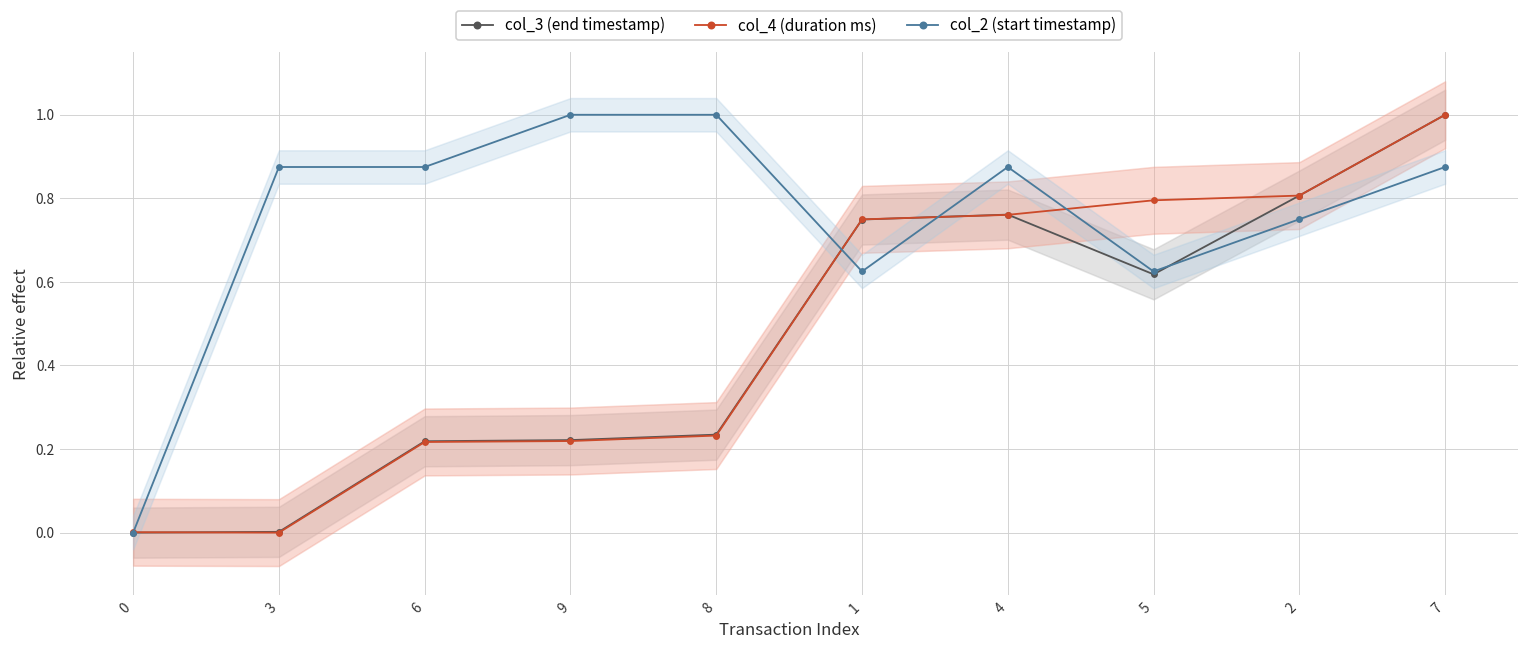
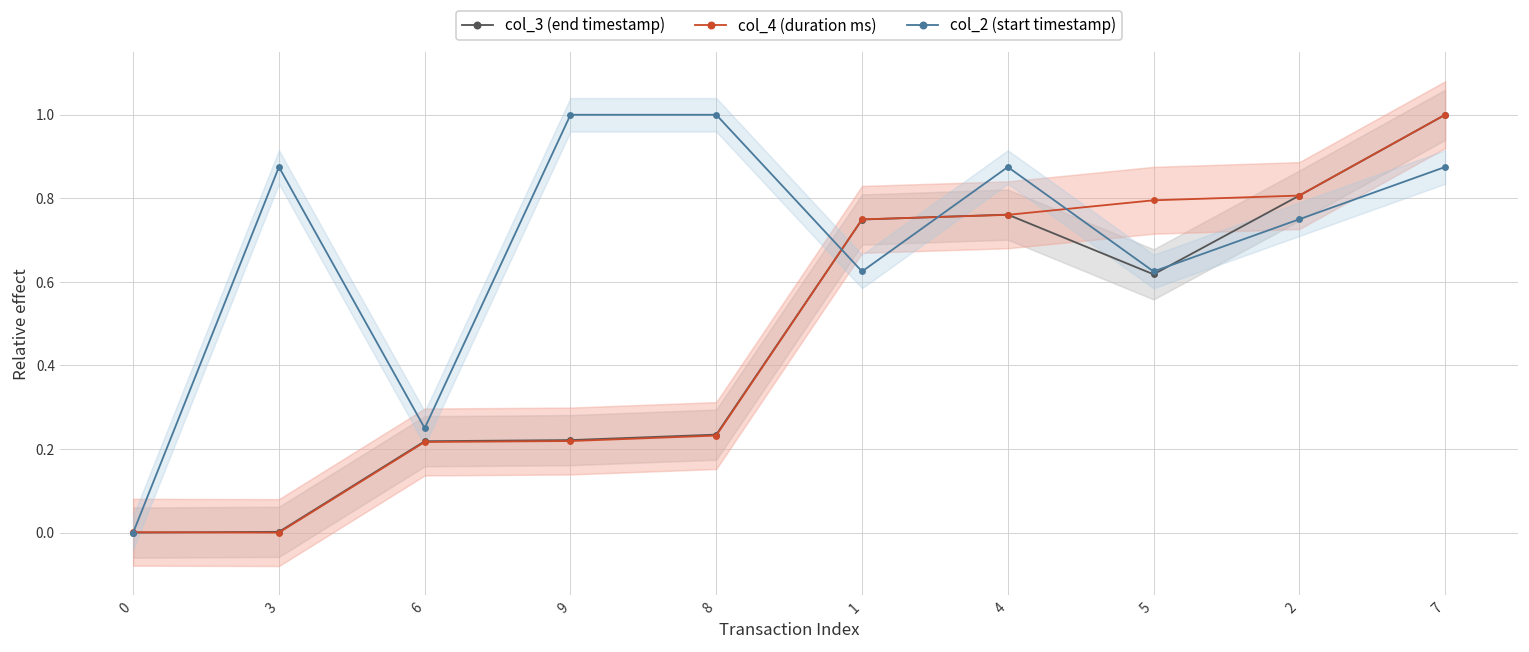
col_2 (start timestamp), 6: 0.88 -> 0.25
